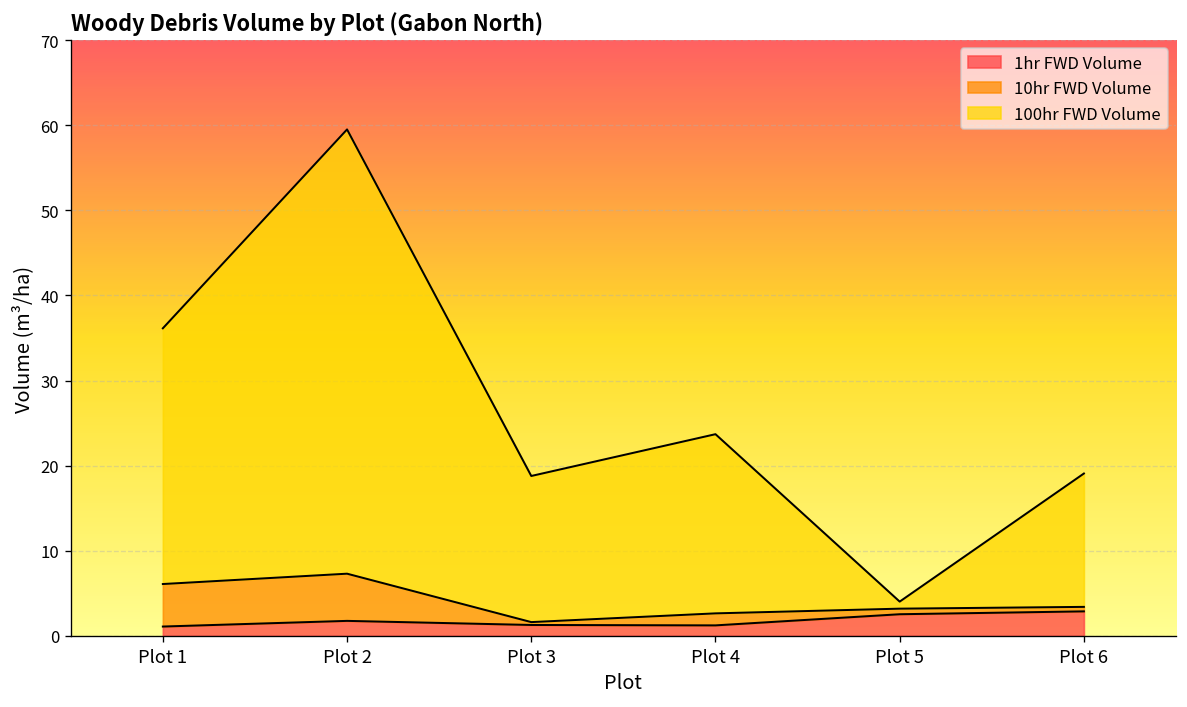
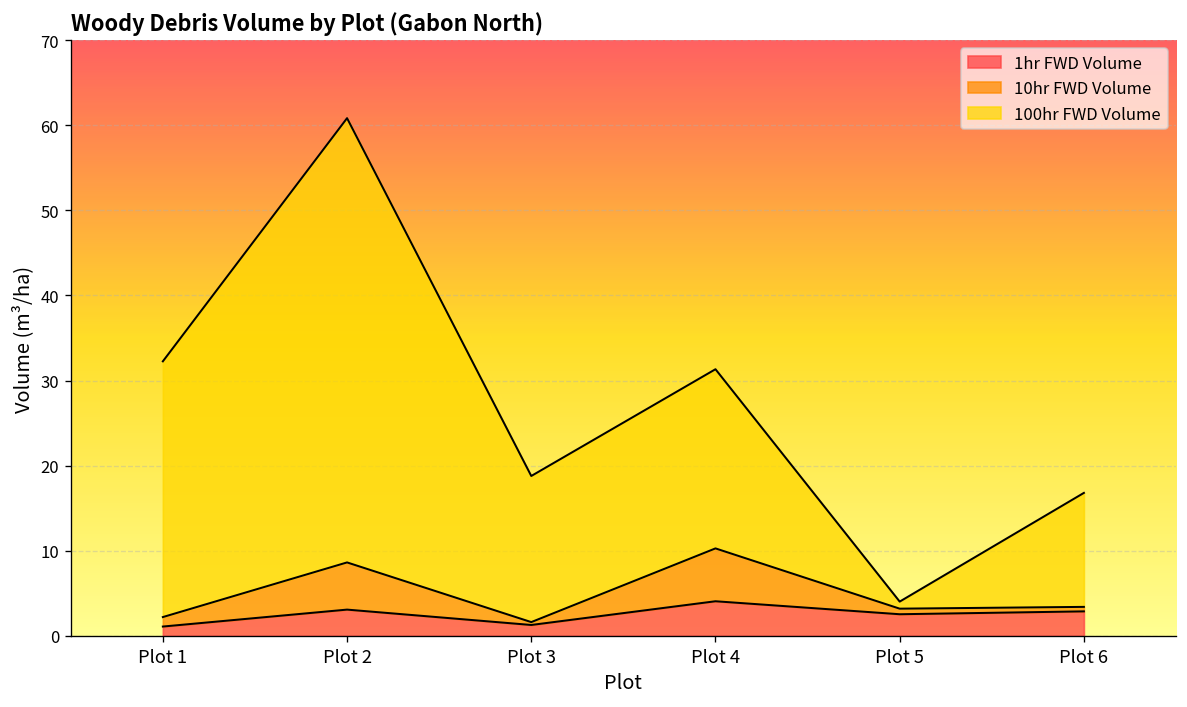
10hr FWD Volume, Plot 1: 5 -> 1
1hr FWD Volume, Plot 2: 2 -> 3
1hr FWD Volume, Plot 4: 1 -> 4
10hr FWD Volume, Plot 4: 1 -> 6
100hr FWD Volume, Plot 6: 16 -> 13
